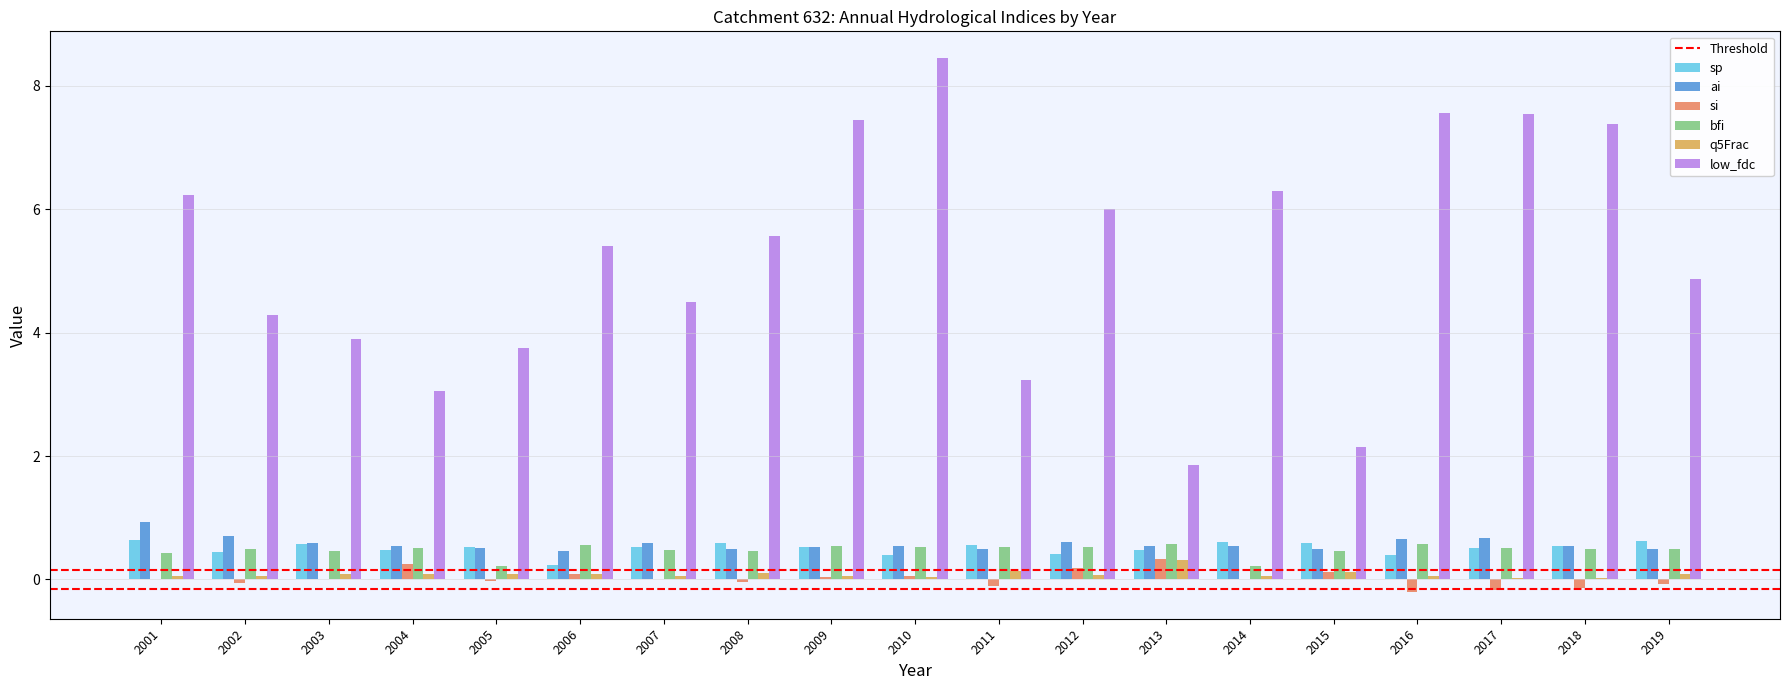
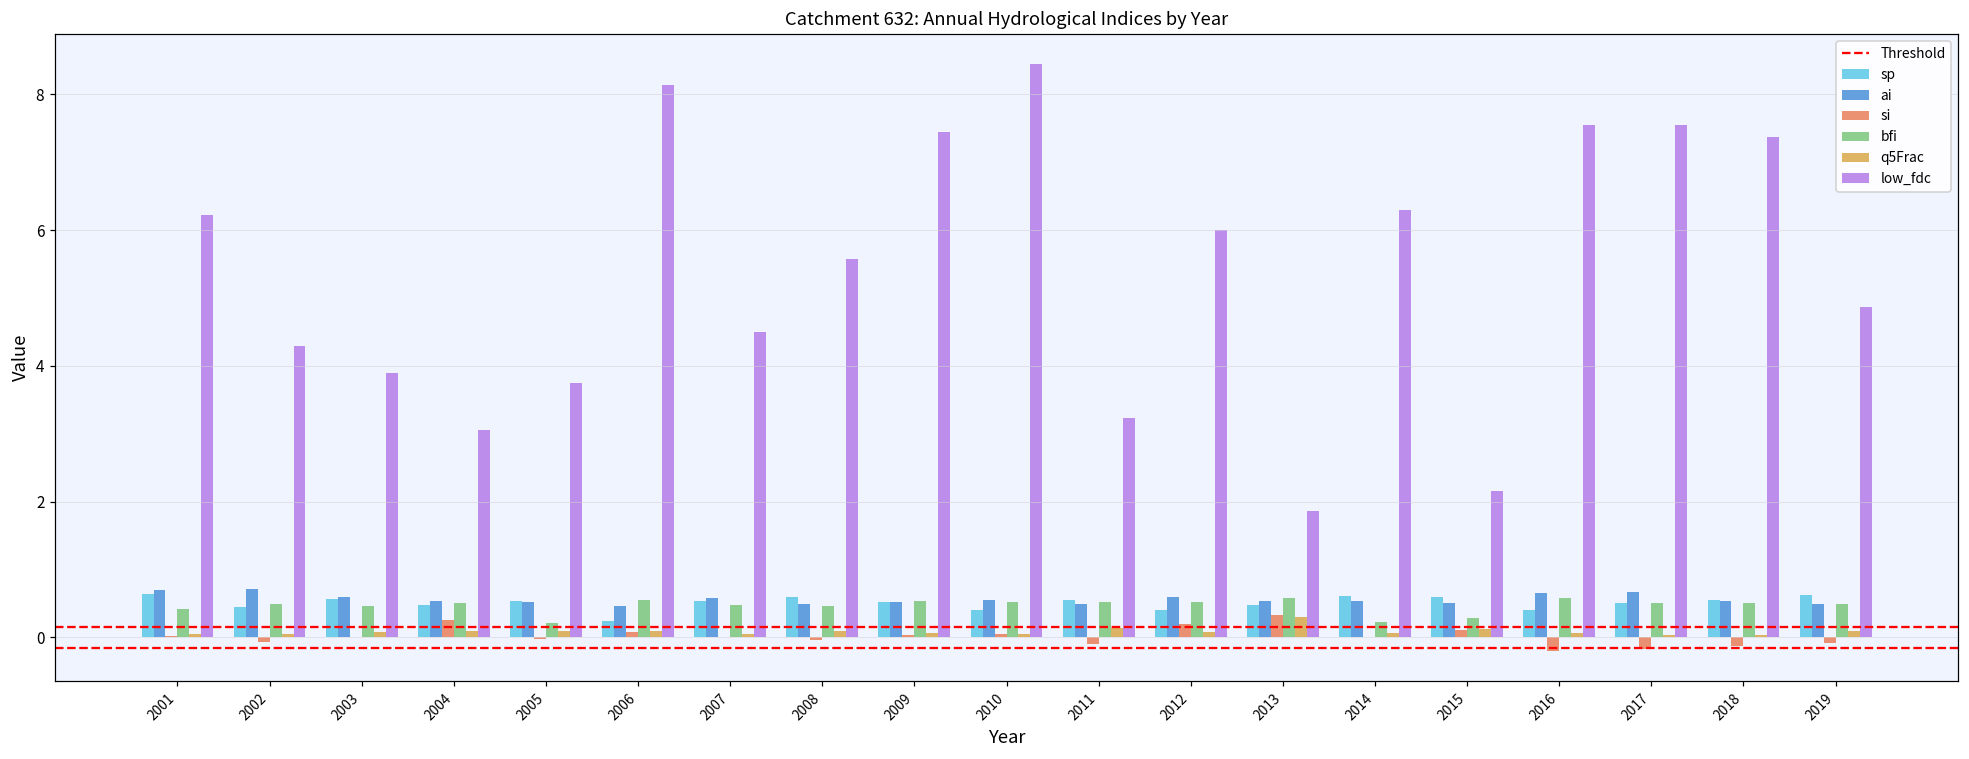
ai, 2001: 0.9 -> 0.7
low_fdc, 2006: 5.4 -> 8.1
bfi, 2015: 0.5 -> 0.3
